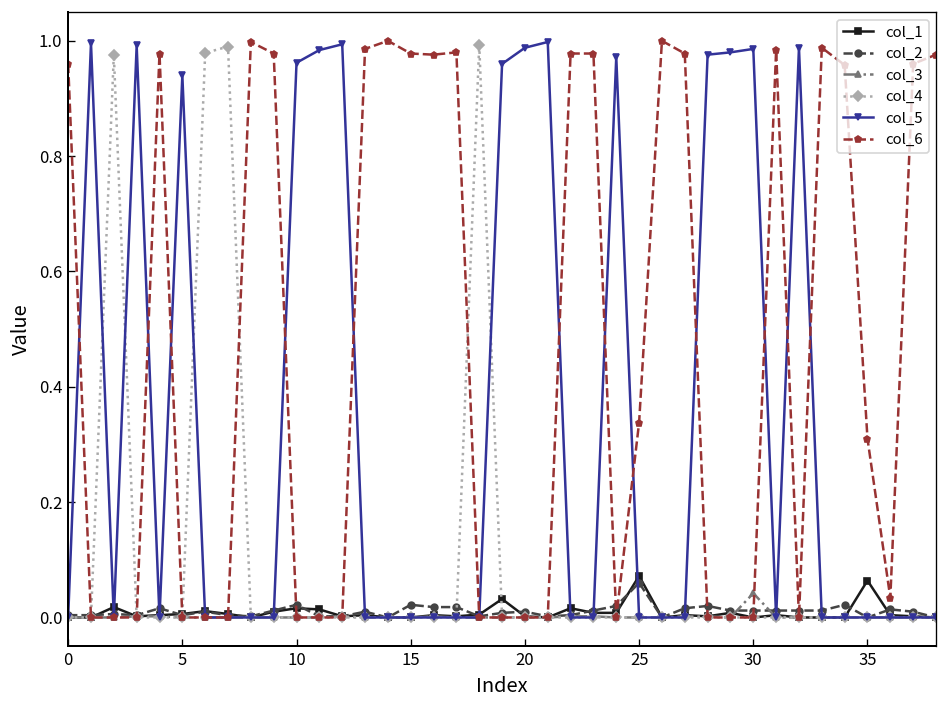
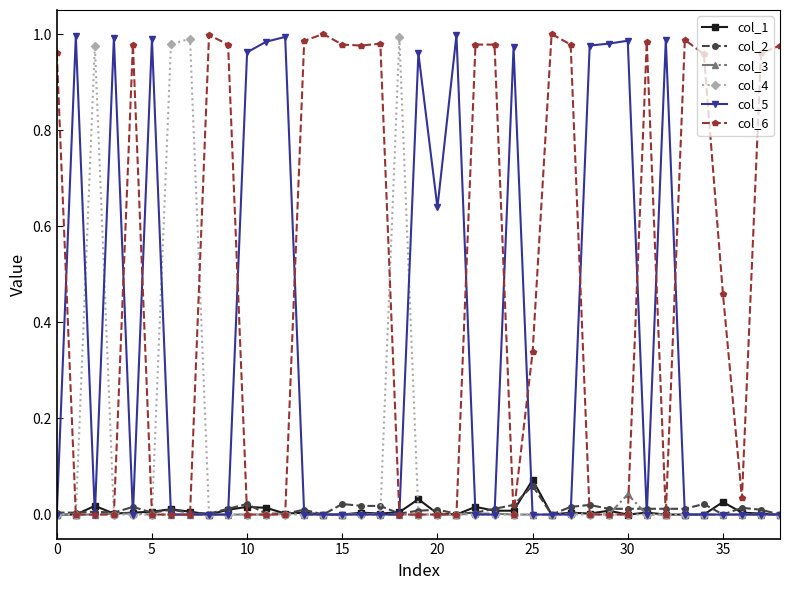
col_5, 5: 0.94 -> 0.99
col_5, 20: 0.99 -> 0.64
col_1, 35: 0.06 -> 0.03
col_6, 35: 0.31 -> 0.46
